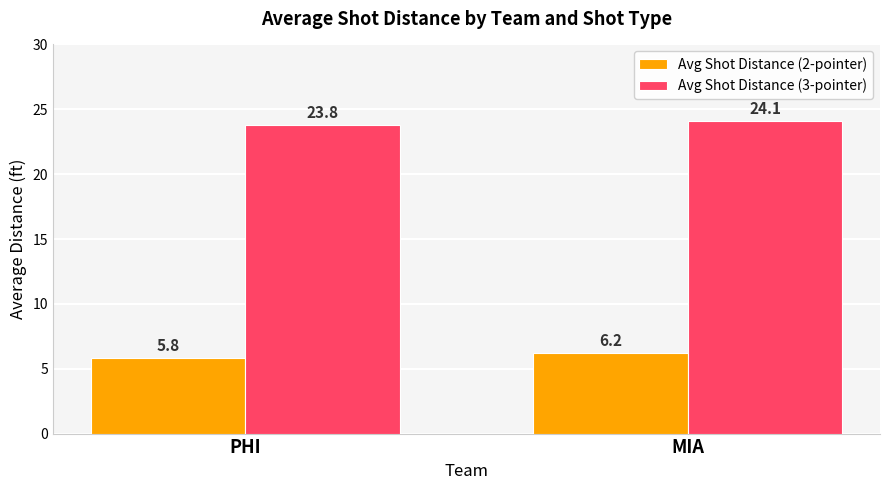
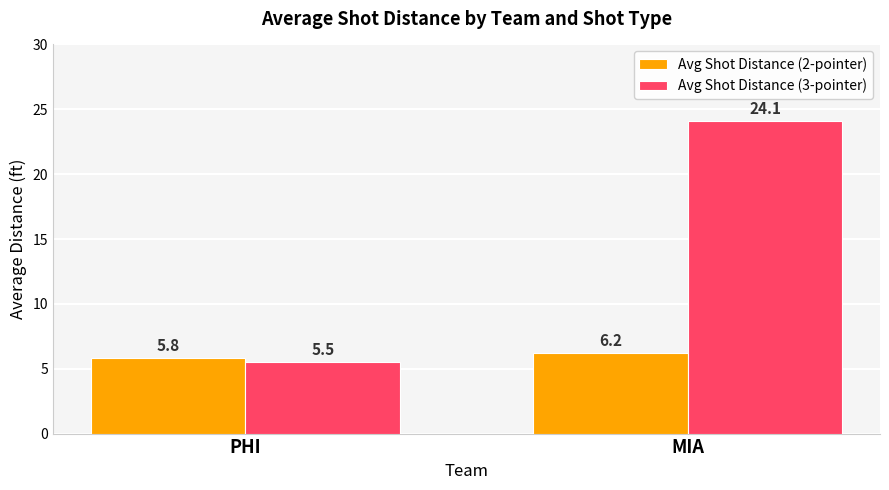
Avg Shot Distance (3-pointer), PHI: 23.8 -> 5.5
